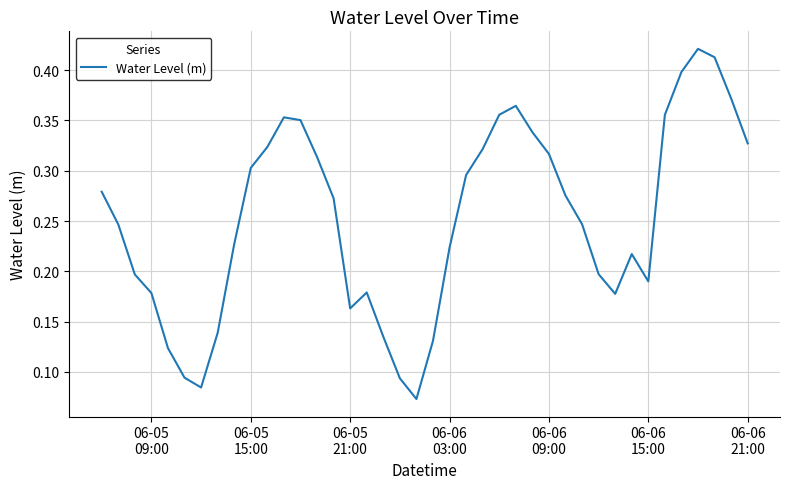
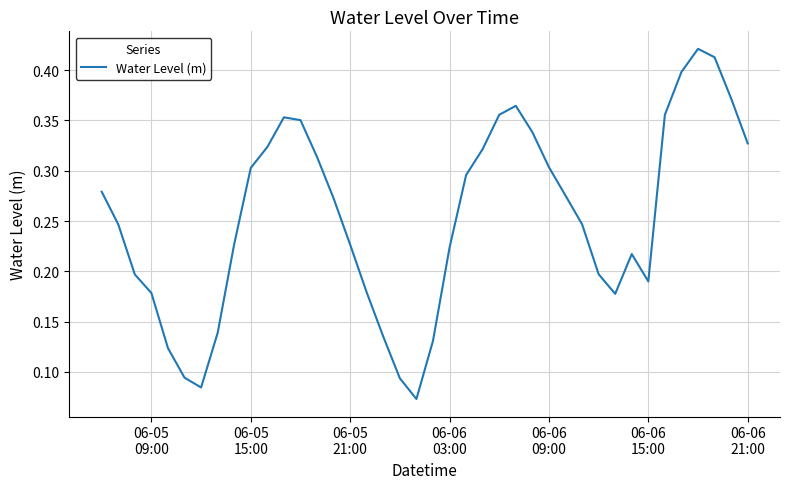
06-05 21:00: 0.163 -> 0.227
06-06 09:00: 0.317 -> 0.304
